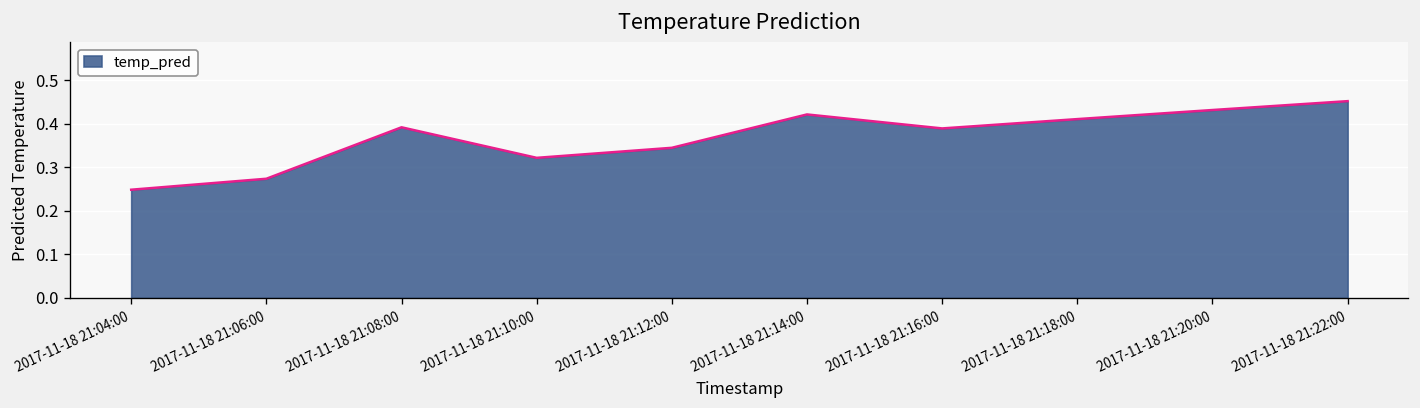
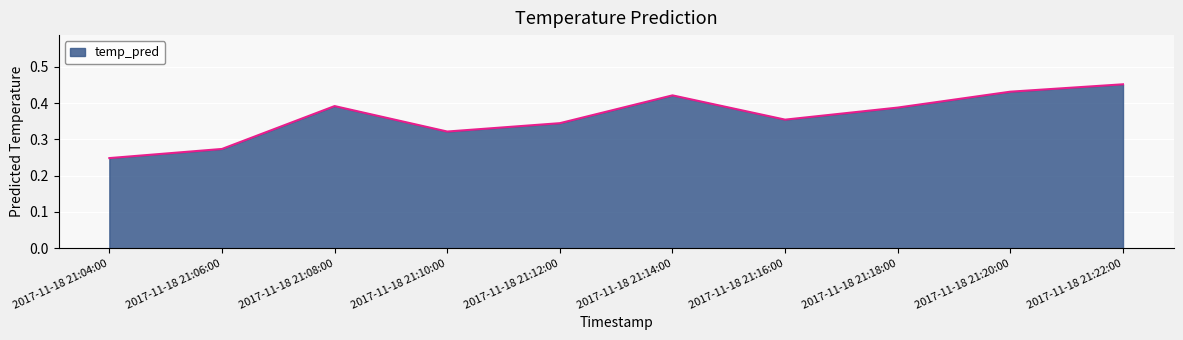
2017-11-18 21:16:00: 0.39 -> 0.35
2017-11-18 21:18:00: 0.41 -> 0.39
